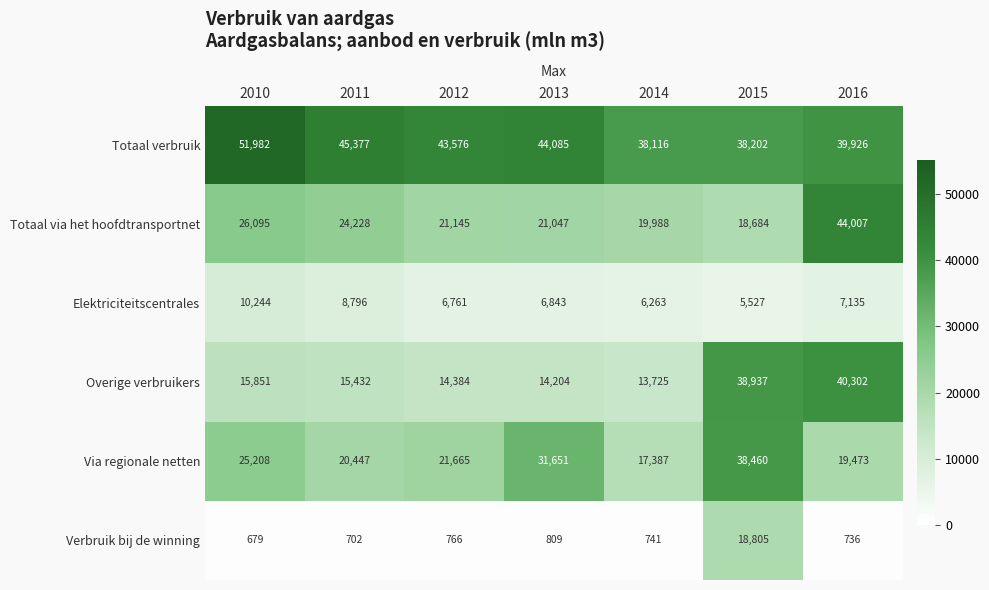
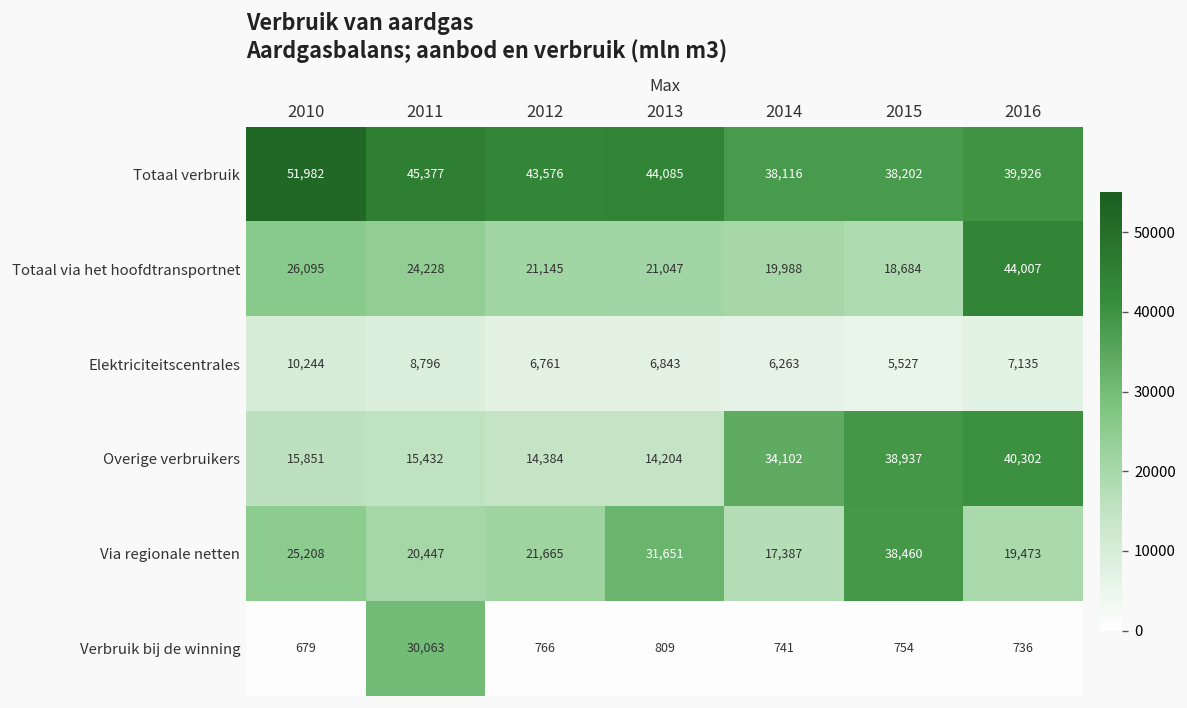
Overige verbruikers, 2014: 13,725 -> 34,102
Verbruik bij de winning, 2011: 702 -> 30,063
Verbruik bij de winning, 2015: 18,805 -> 754
